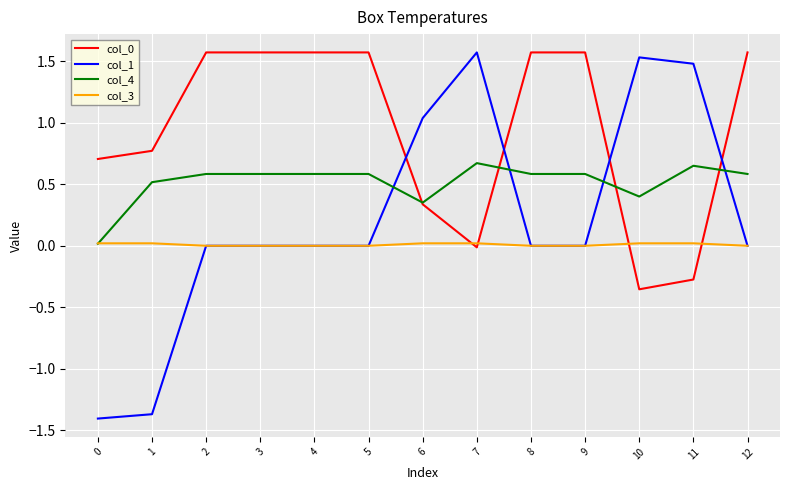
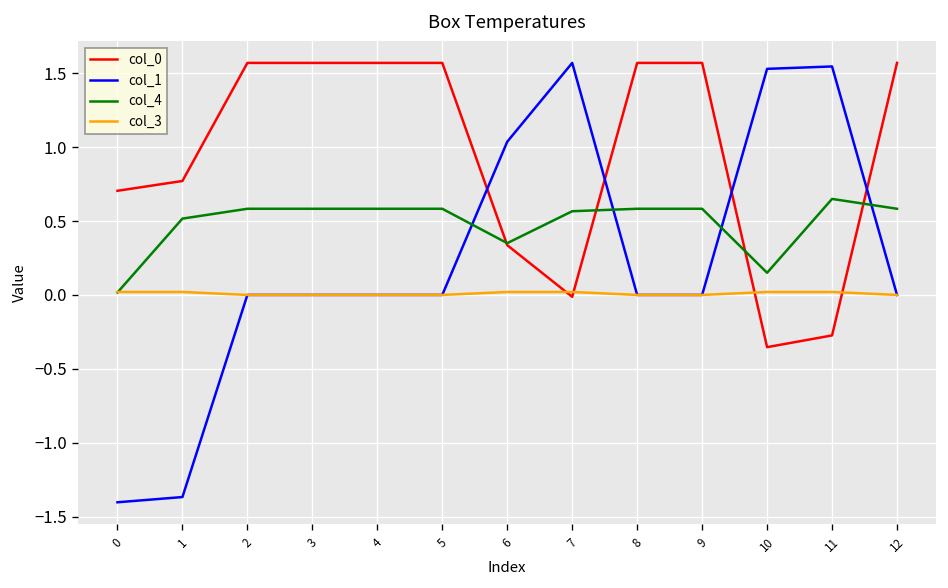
col_4, 7: 0.67 -> 0.57
col_4, 10: 0.40 -> 0.15
col_1, 11: 1.48 -> 1.55
